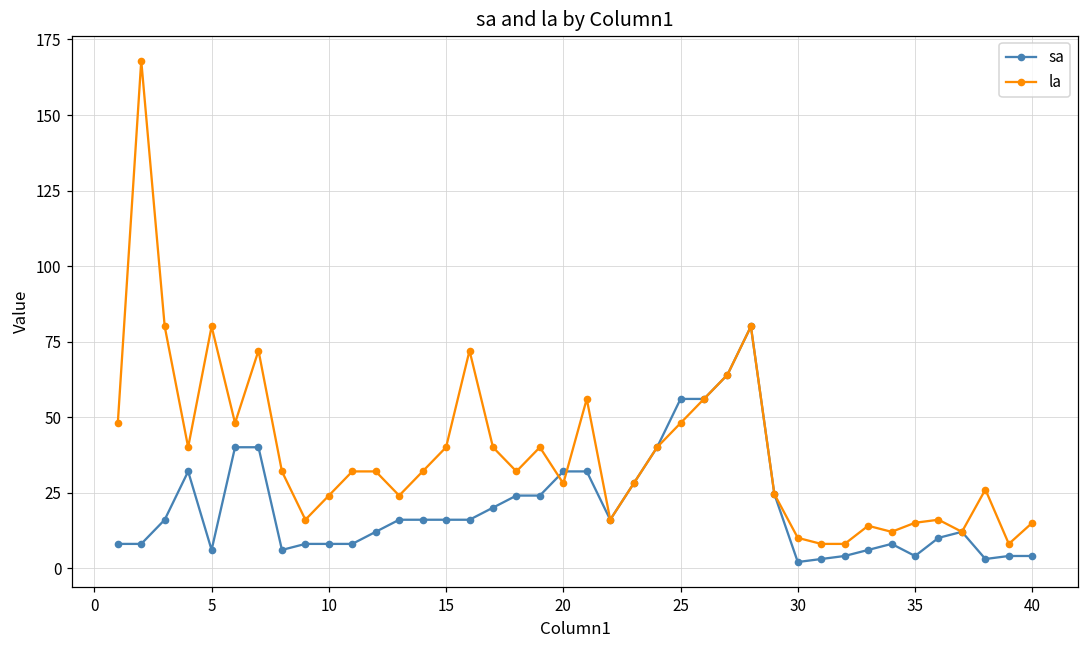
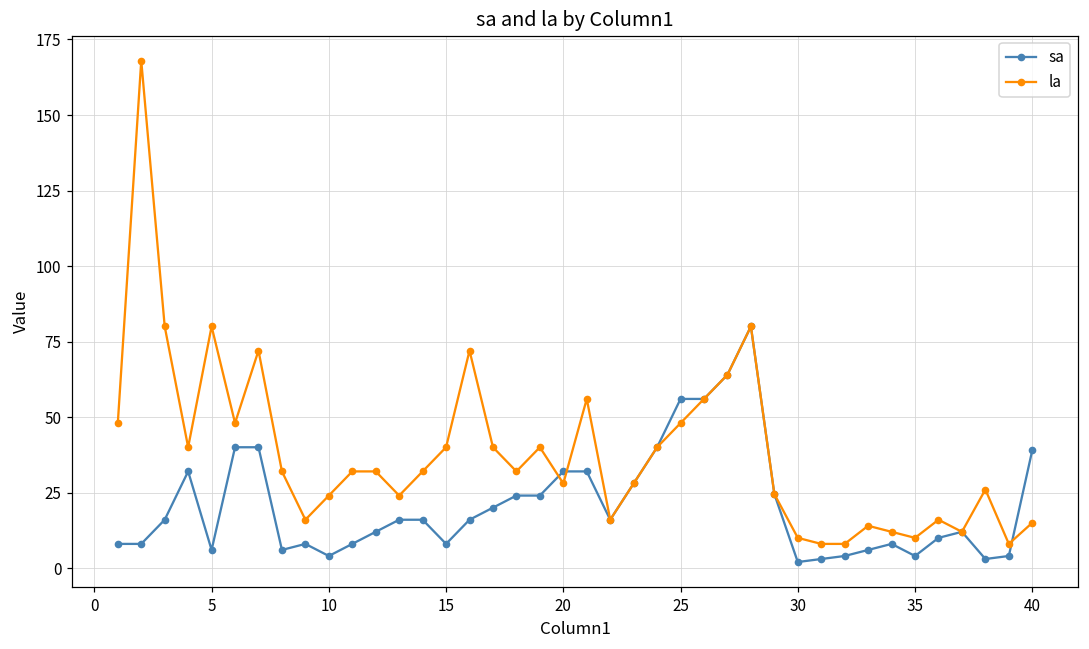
sa, 10: 8 -> 4
sa, 15: 16 -> 8
la, 35: 15 -> 10
sa, 40: 4 -> 39
